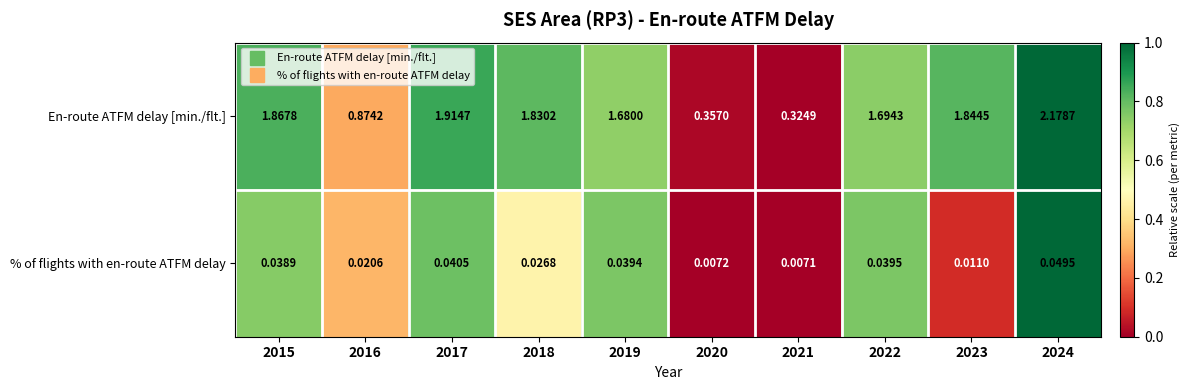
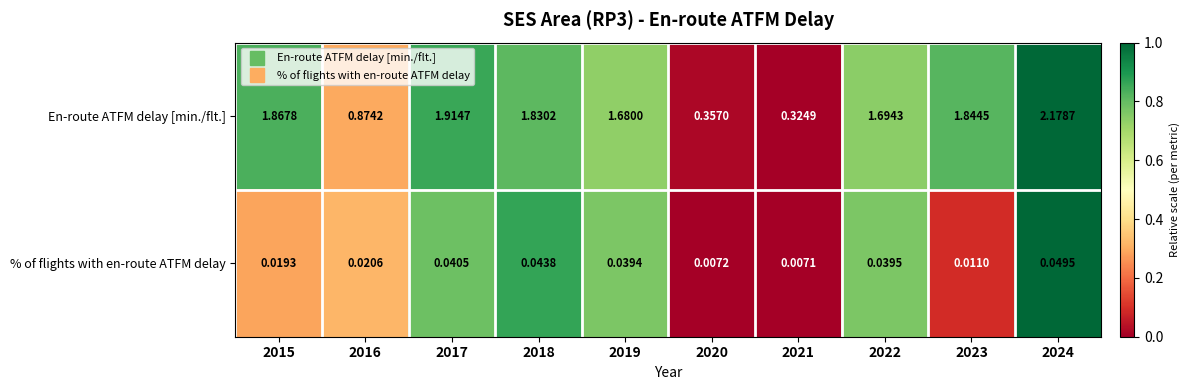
% of flights with en-route ATFM delay, 2015: 0.0389 -> 0.0193
% of flights with en-route ATFM delay, 2018: 0.0268 -> 0.0438
